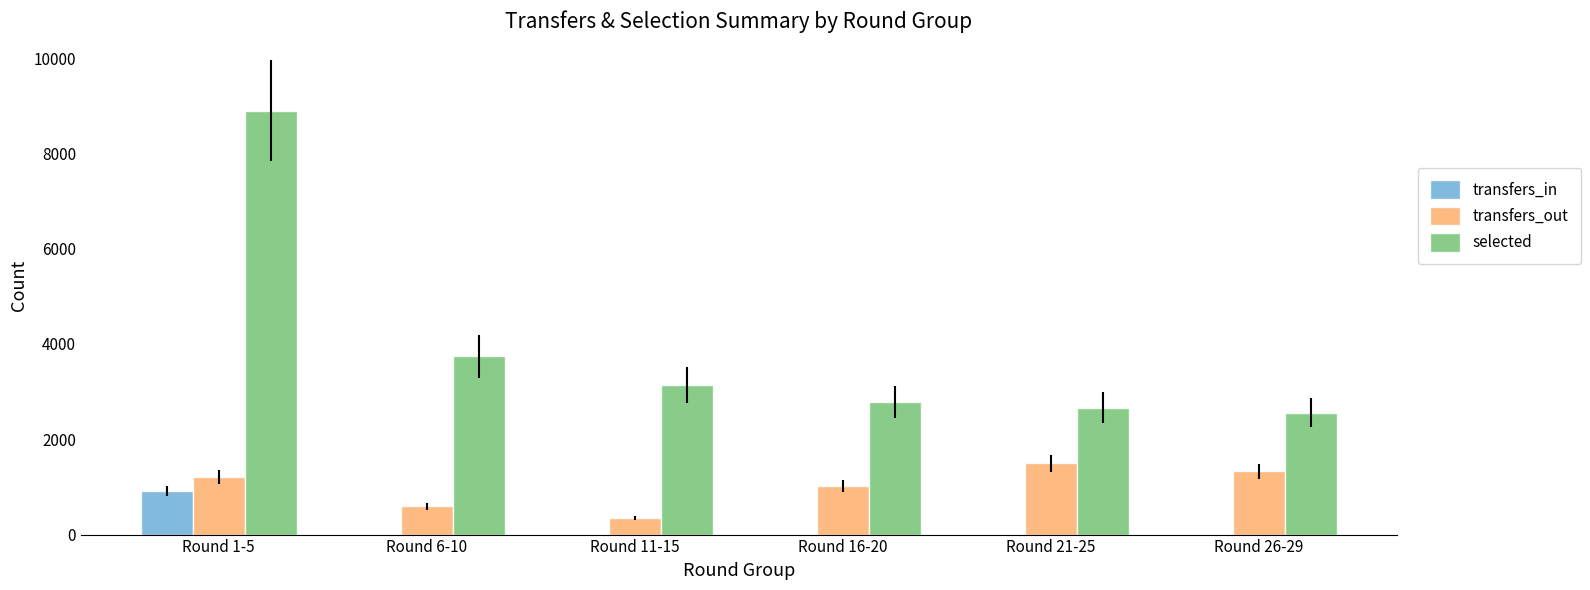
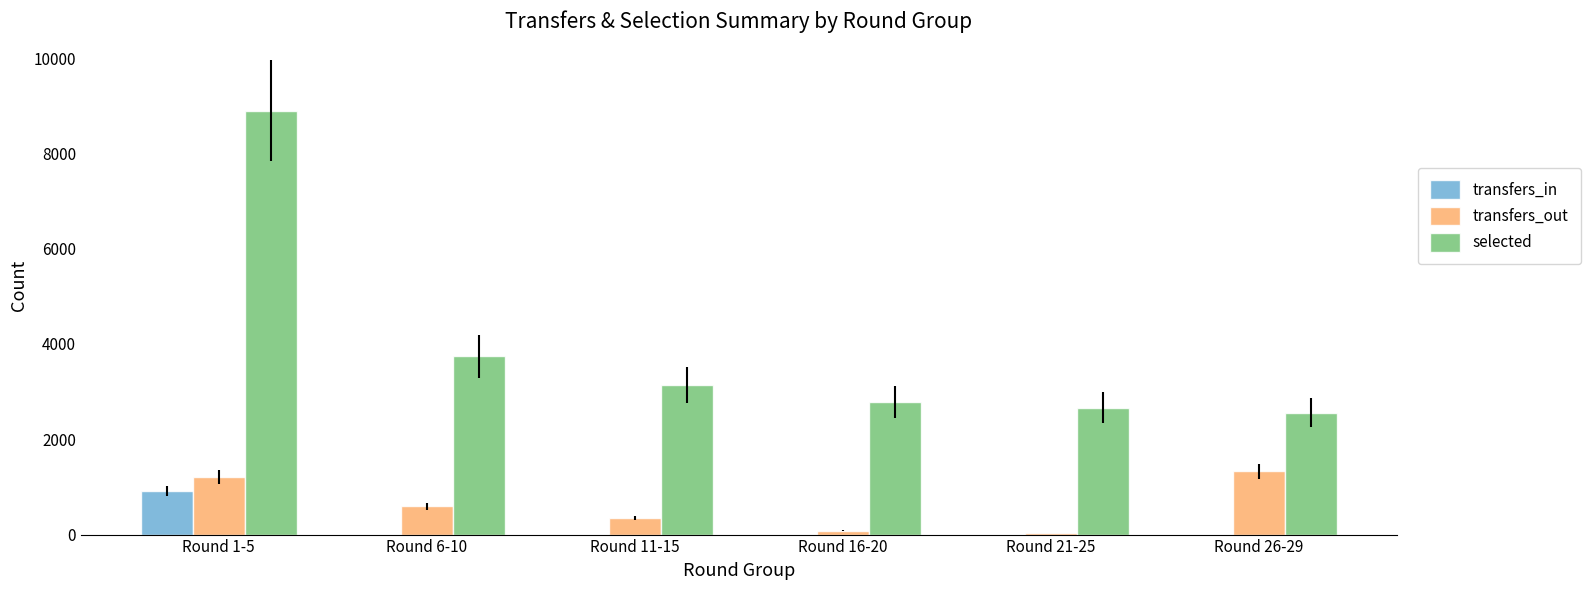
transfers_out, Round 16-20: 1000 -> 100
transfers_out, Round 21-25: 1500 -> 0
